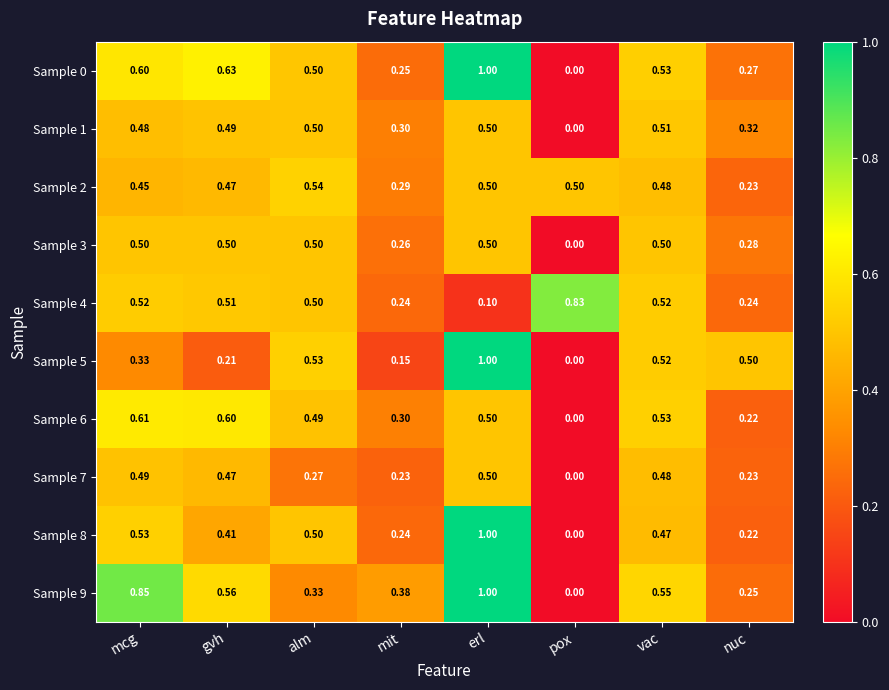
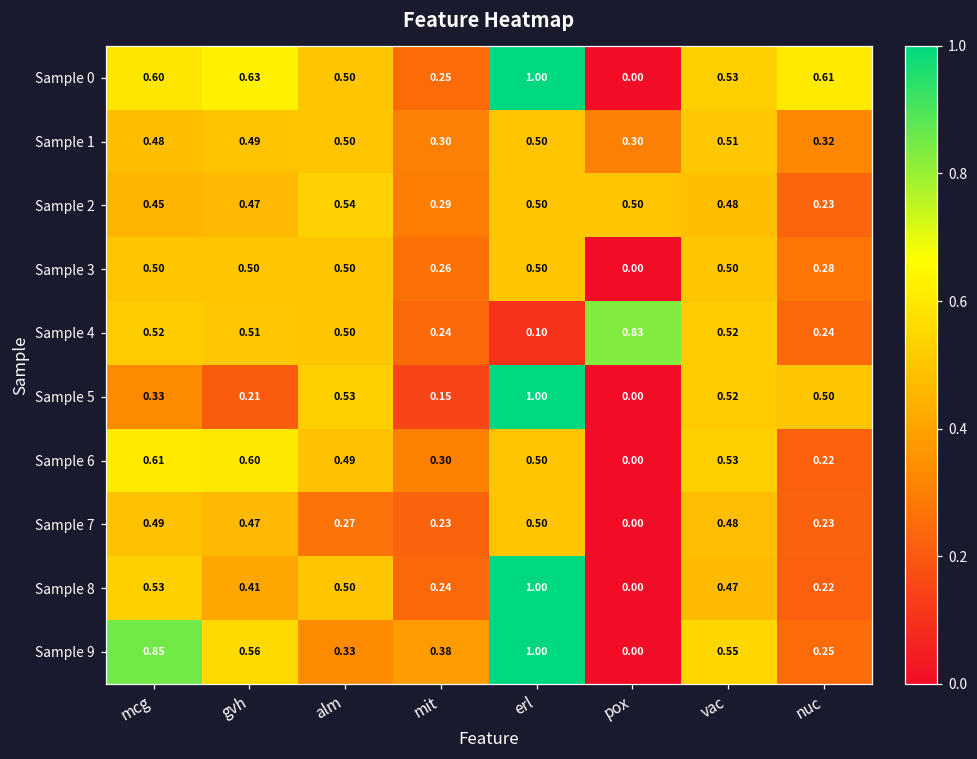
Sample 0, nuc: 0.27 -> 0.61
Sample 1, pox: 0.00 -> 0.30
